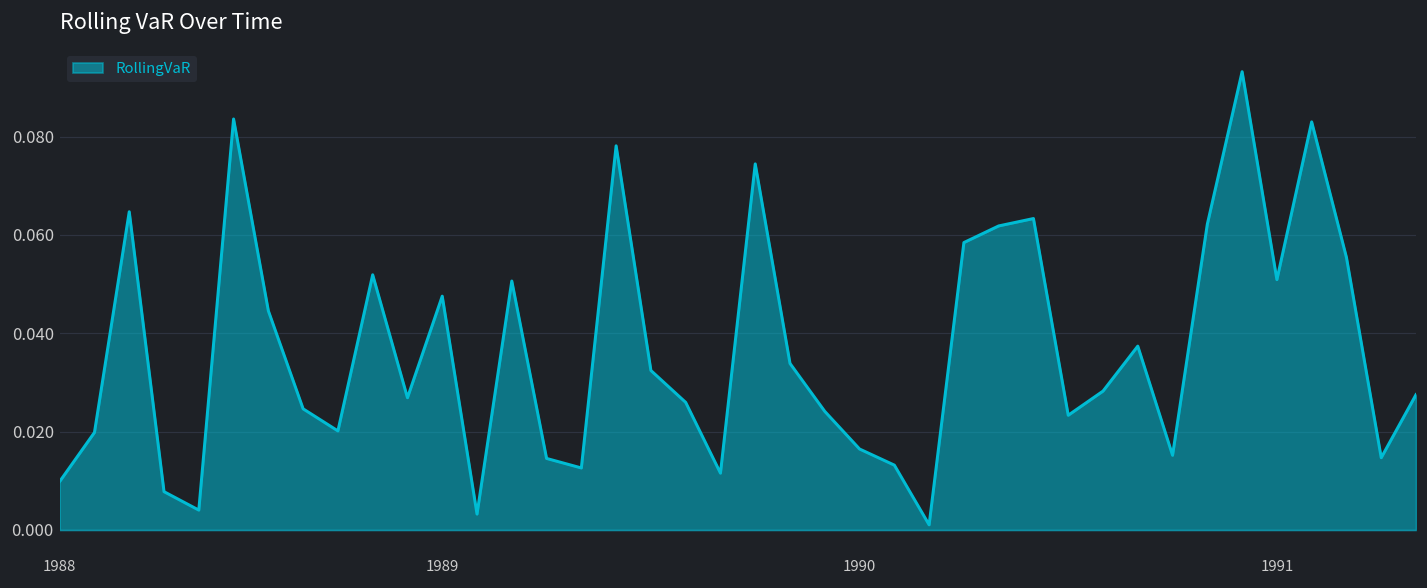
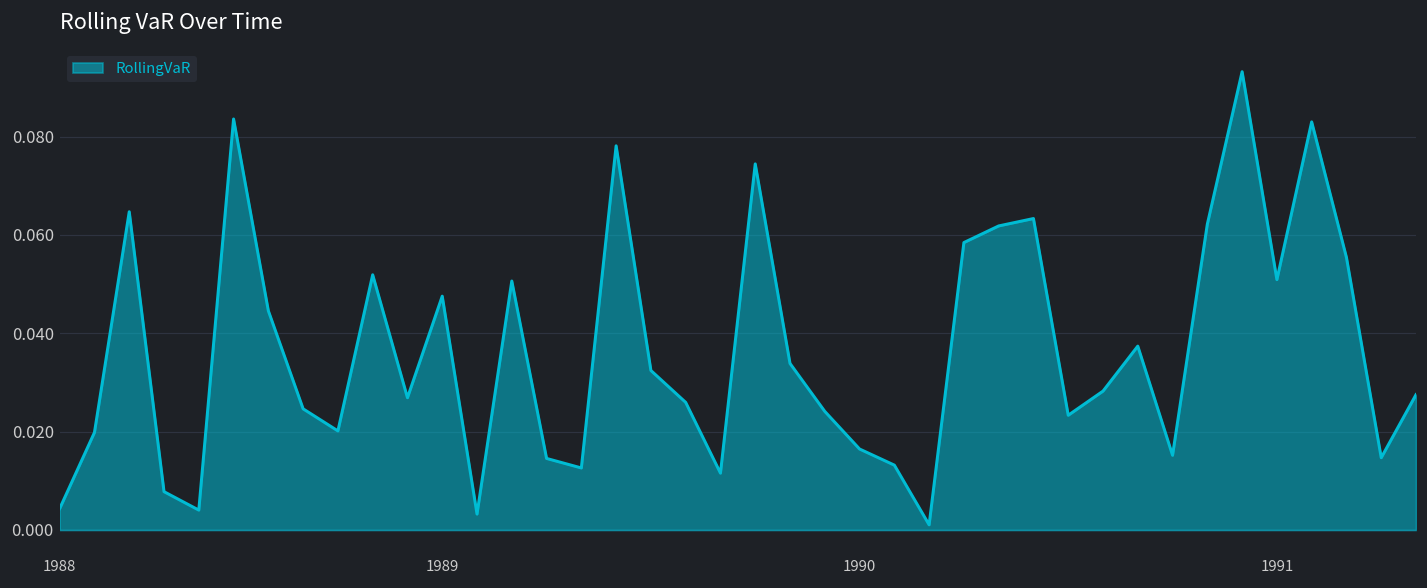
1988: 0.010 -> 0.004
